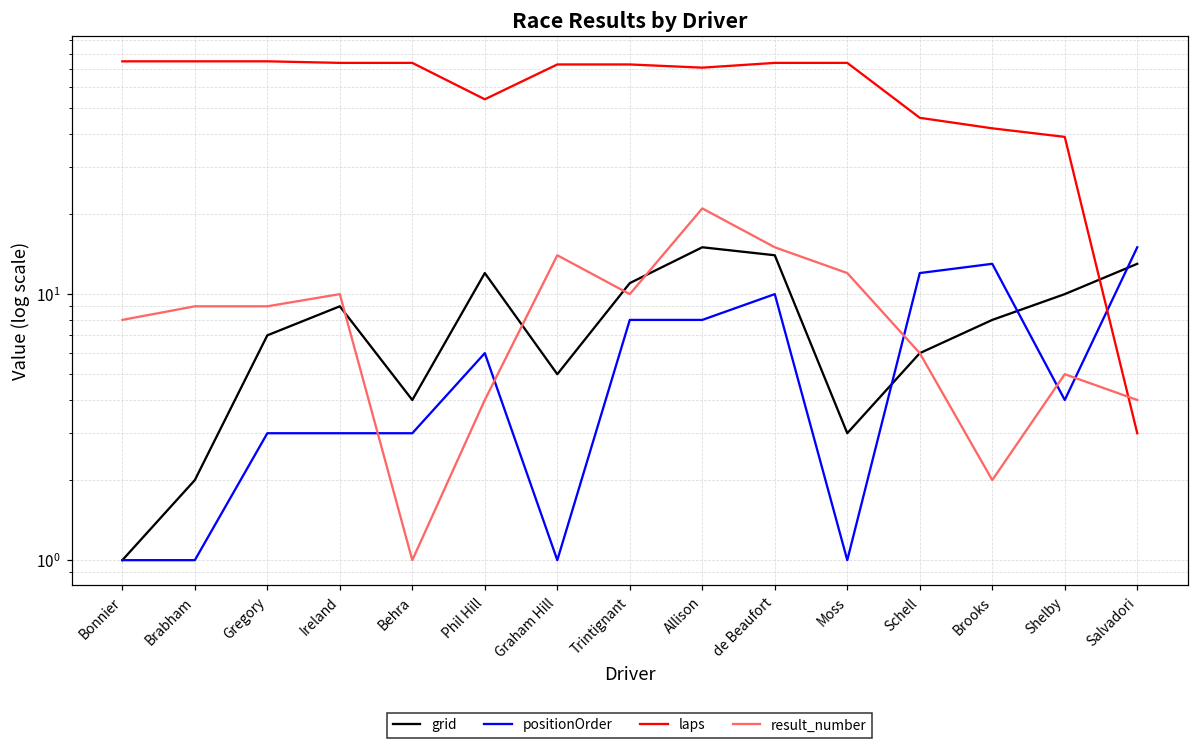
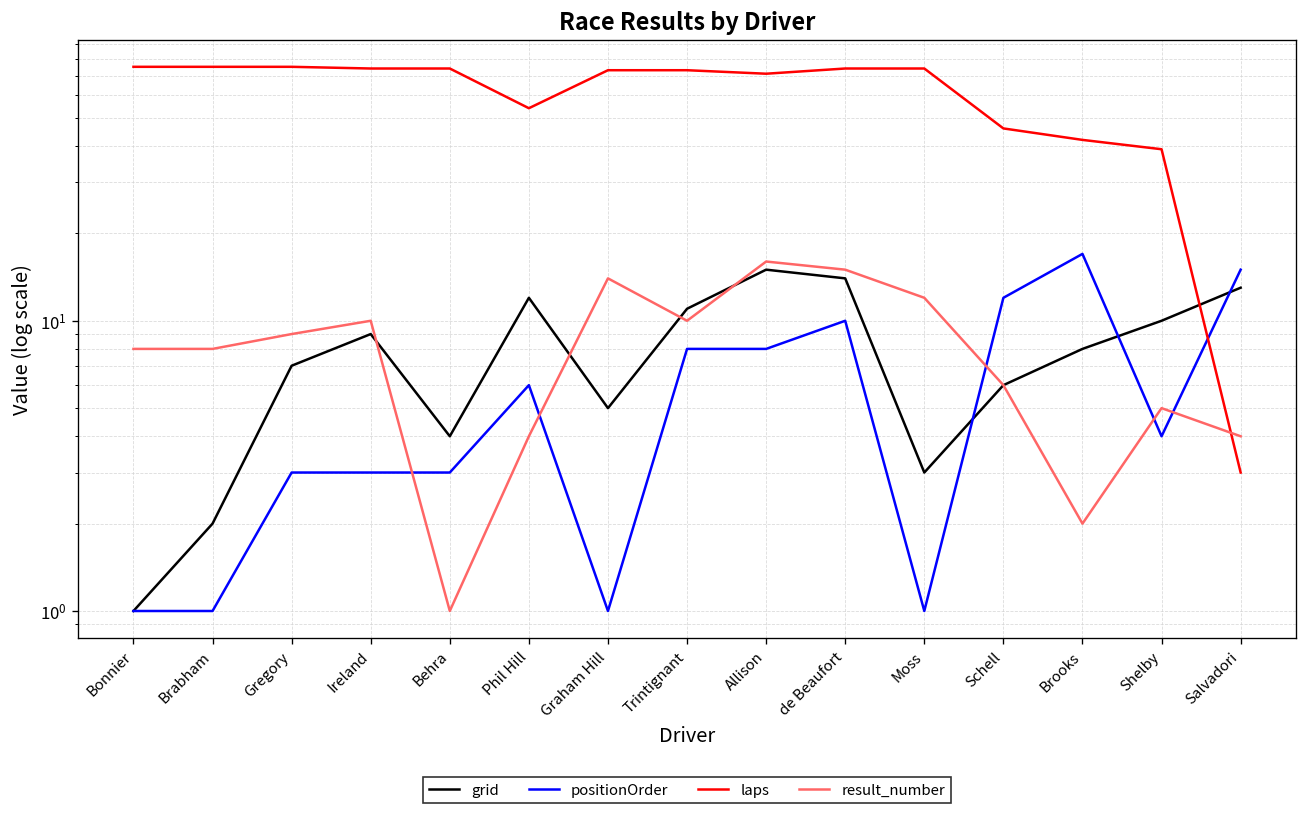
result_number, Brabham: 9 -> 8
result_number, Allison: 21 -> 16
positionOrder, Brooks: 13 -> 17
